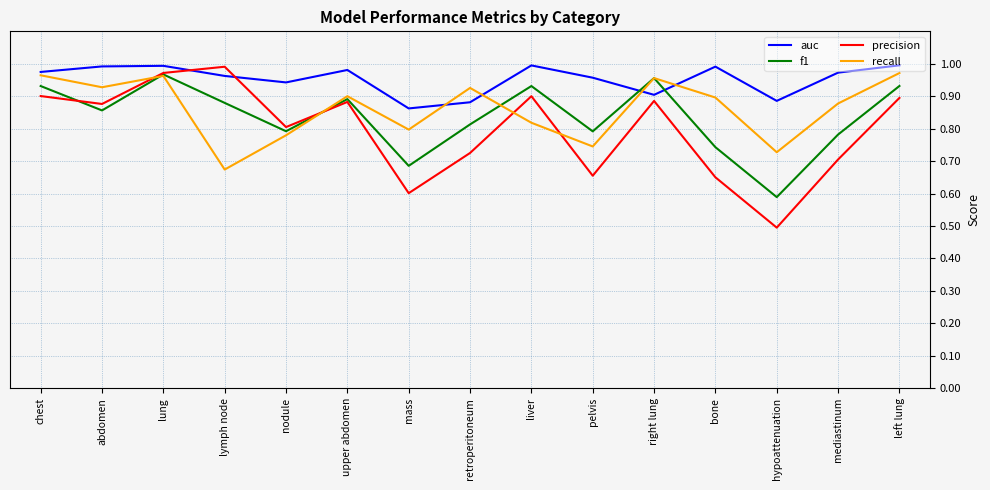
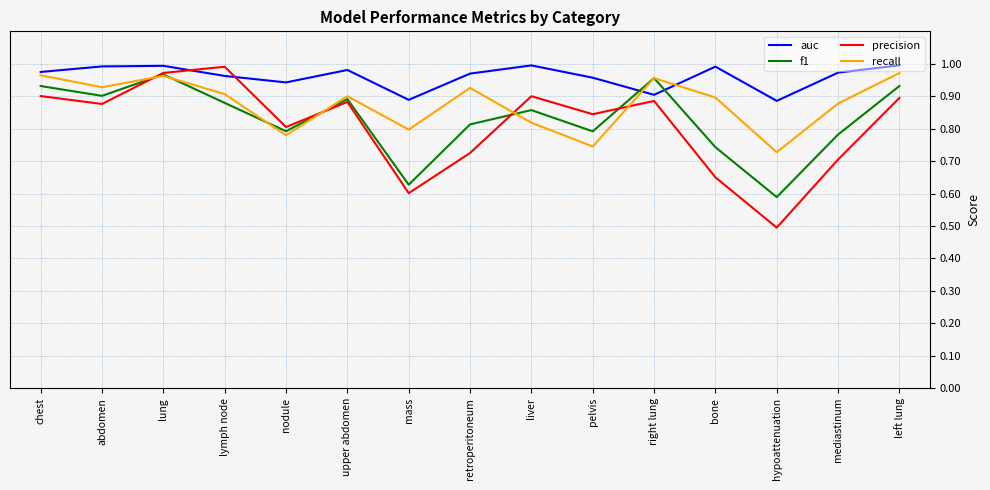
f1, abdomen: 0.86 -> 0.90
recall, lymph node: 0.67 -> 0.91
auc, mass: 0.86 -> 0.89
f1, mass: 0.69 -> 0.63
auc, retroperitoneum: 0.88 -> 0.97
f1, liver: 0.93 -> 0.86
precision, pelvis: 0.65 -> 0.84
